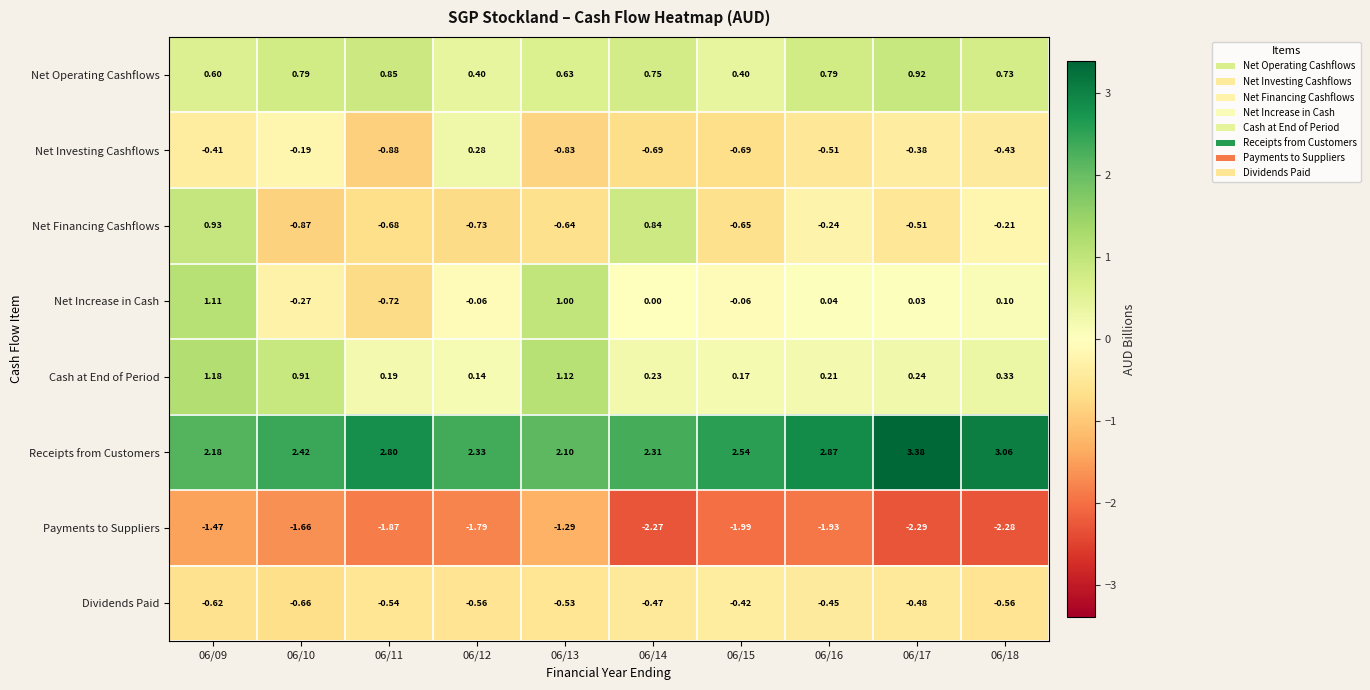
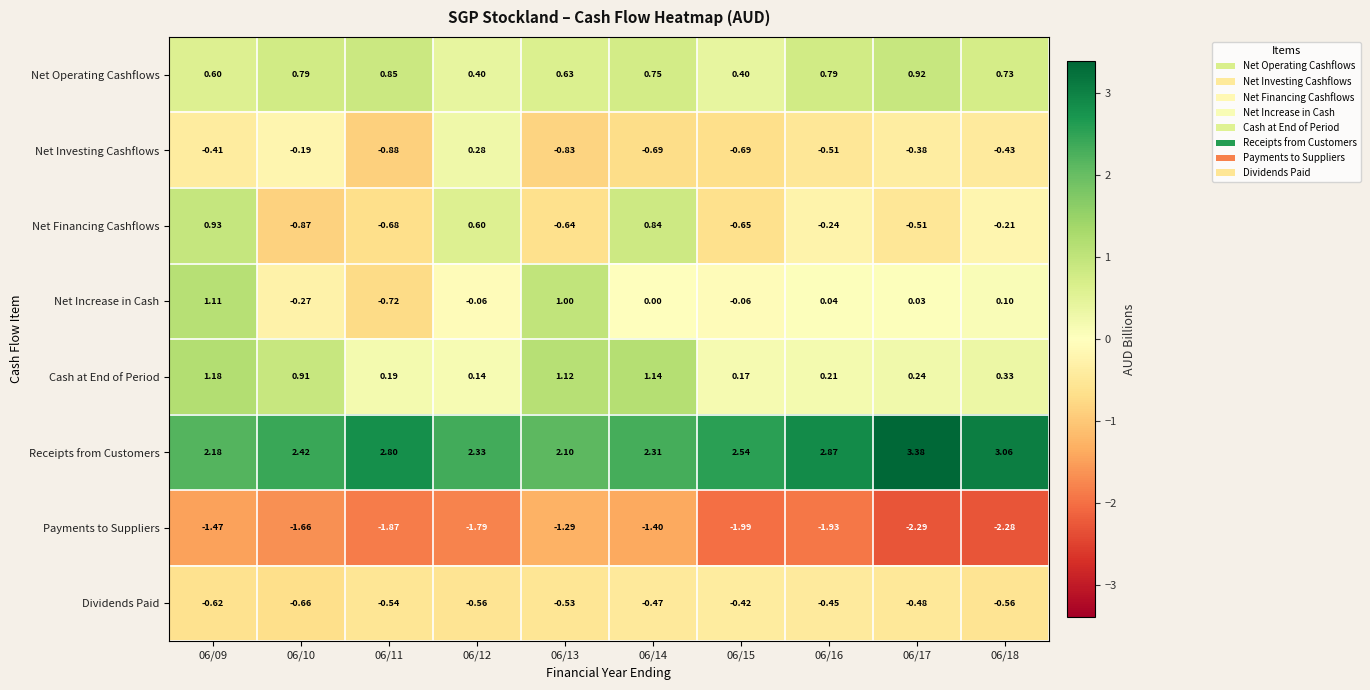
Net Financing Cashflows, 06/12: -0.73 -> 0.60
Cash at End of Period, 06/14: 0.23 -> 1.14
Payments to Suppliers, 06/14: -2.27 -> -1.40
